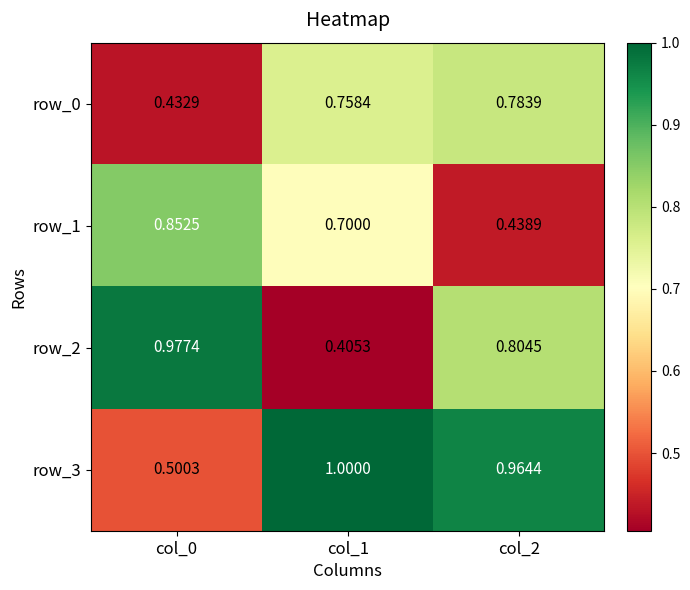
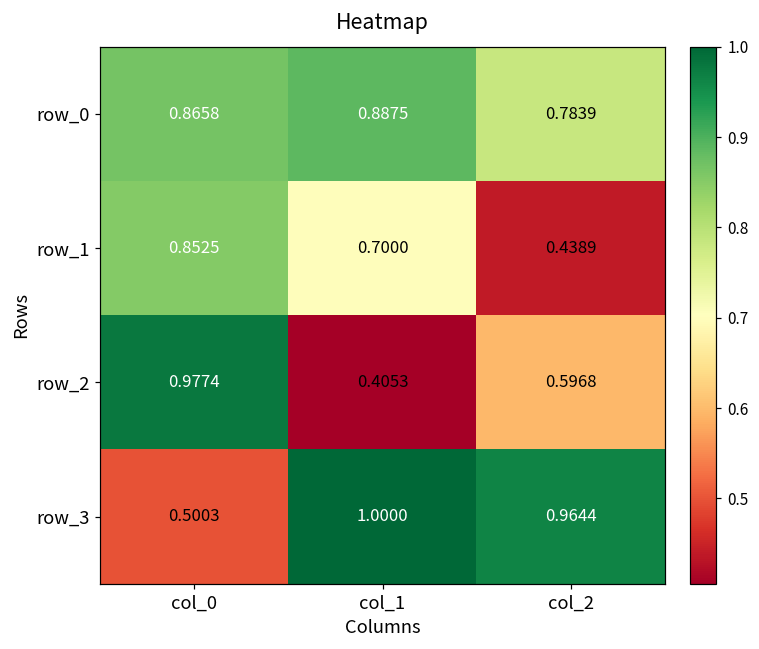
row_0, col_0: 0.4329 -> 0.8658
row_0, col_1: 0.7584 -> 0.8875
row_2, col_2: 0.8045 -> 0.5968
